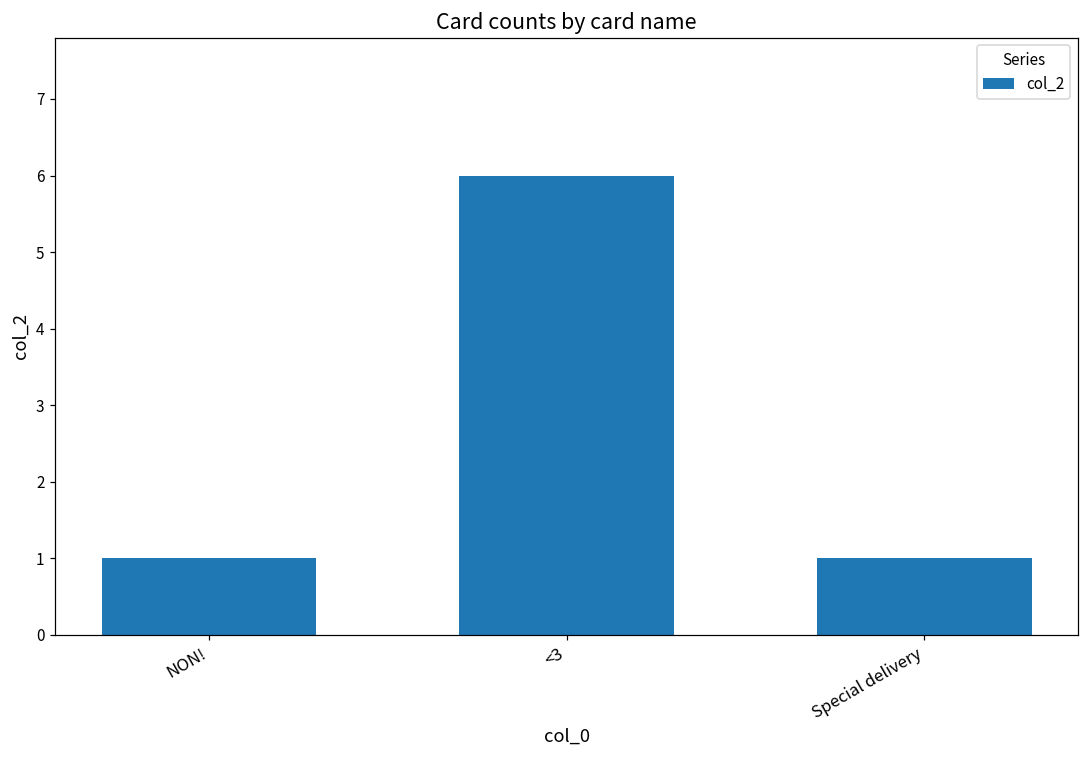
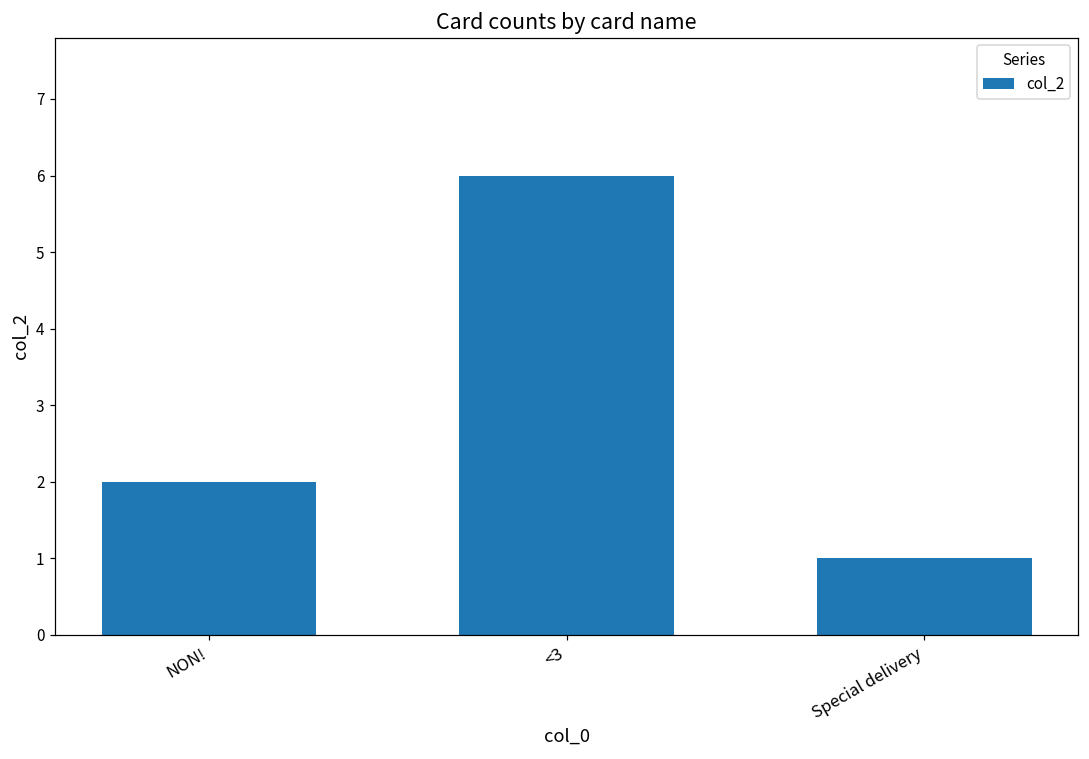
NON!: 1 -> 2
